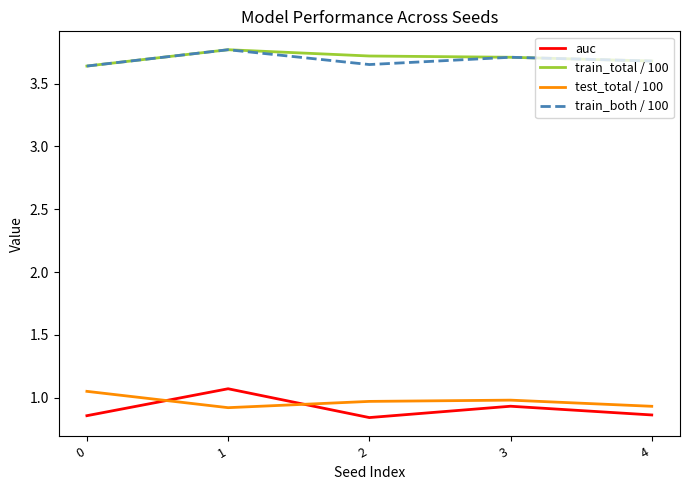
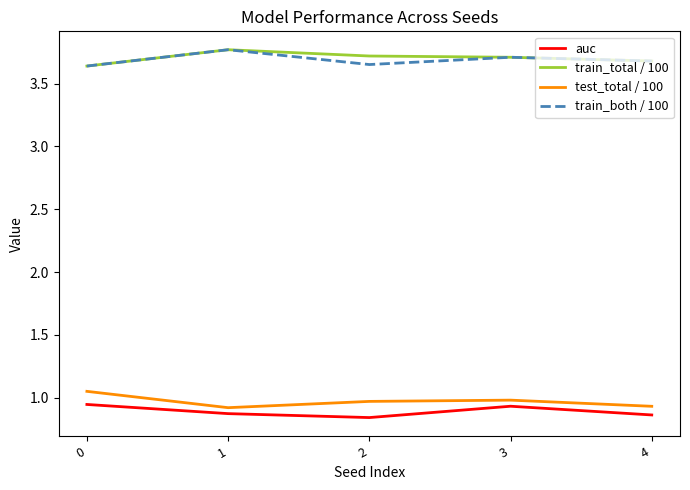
auc, 0: 0.86 -> 0.95
auc, 1: 1.07 -> 0.87
